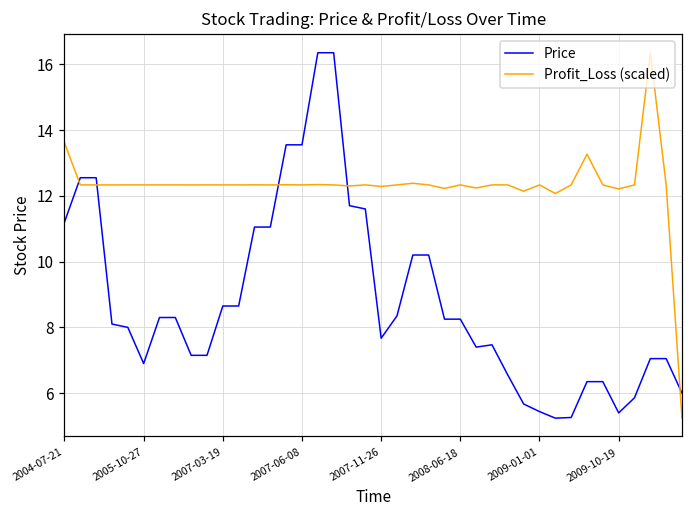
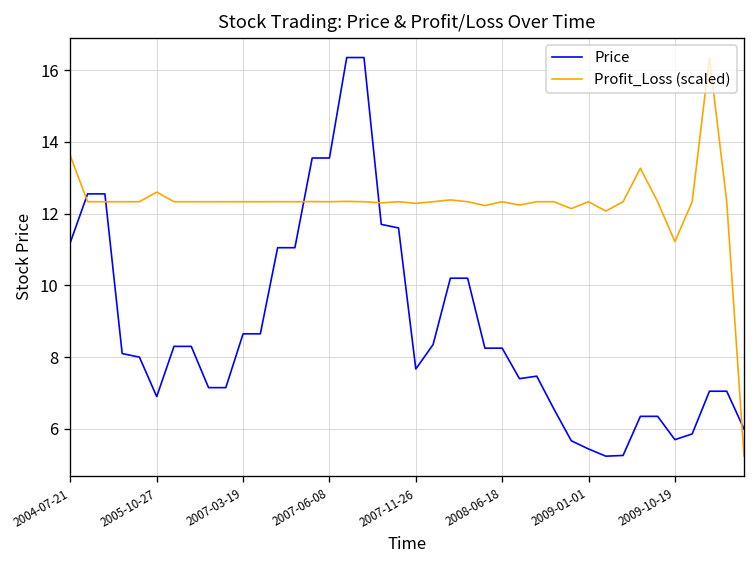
Profit_Loss (scaled), 2005-10-27: 12.3 -> 12.6
Price, 2009-10-19: 5.4 -> 5.7
Profit_Loss (scaled), 2009-10-19: 12.2 -> 11.2
